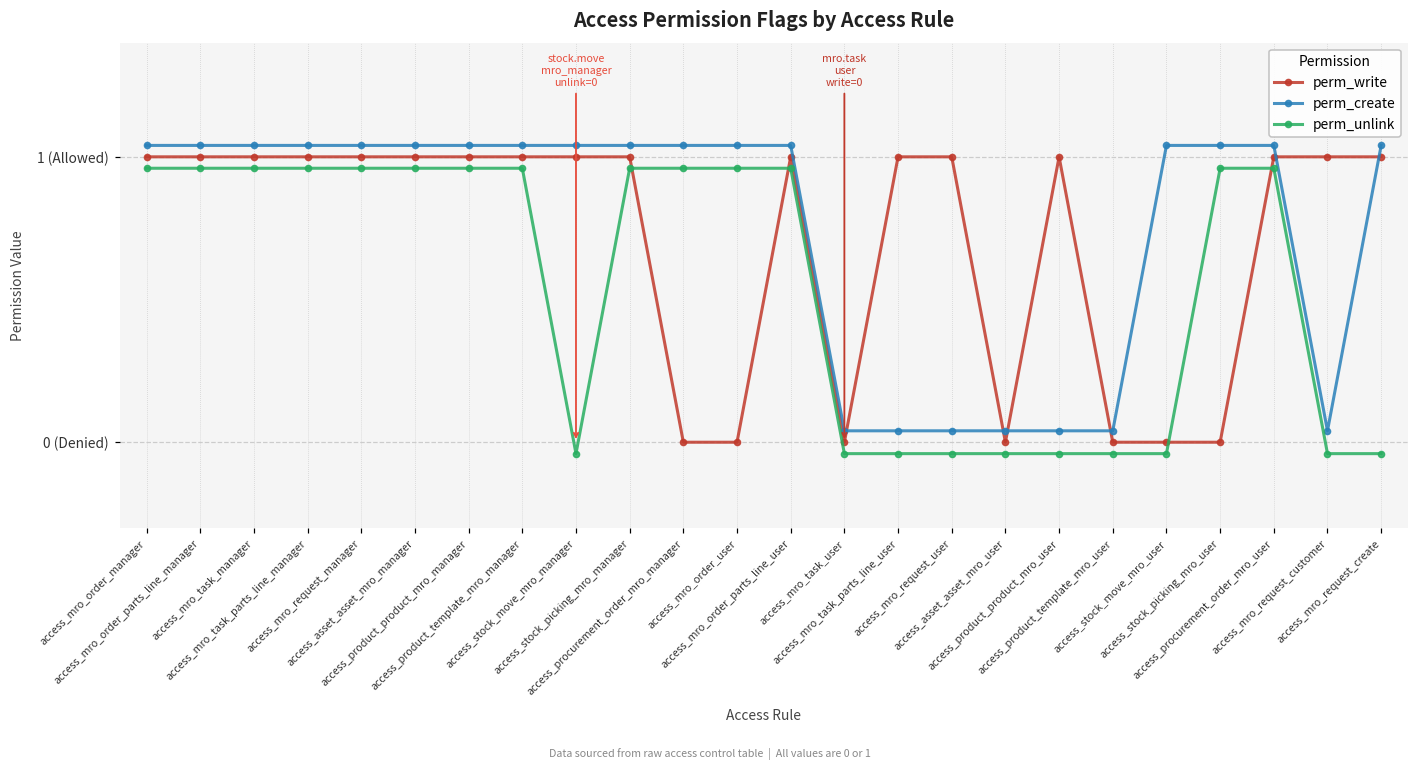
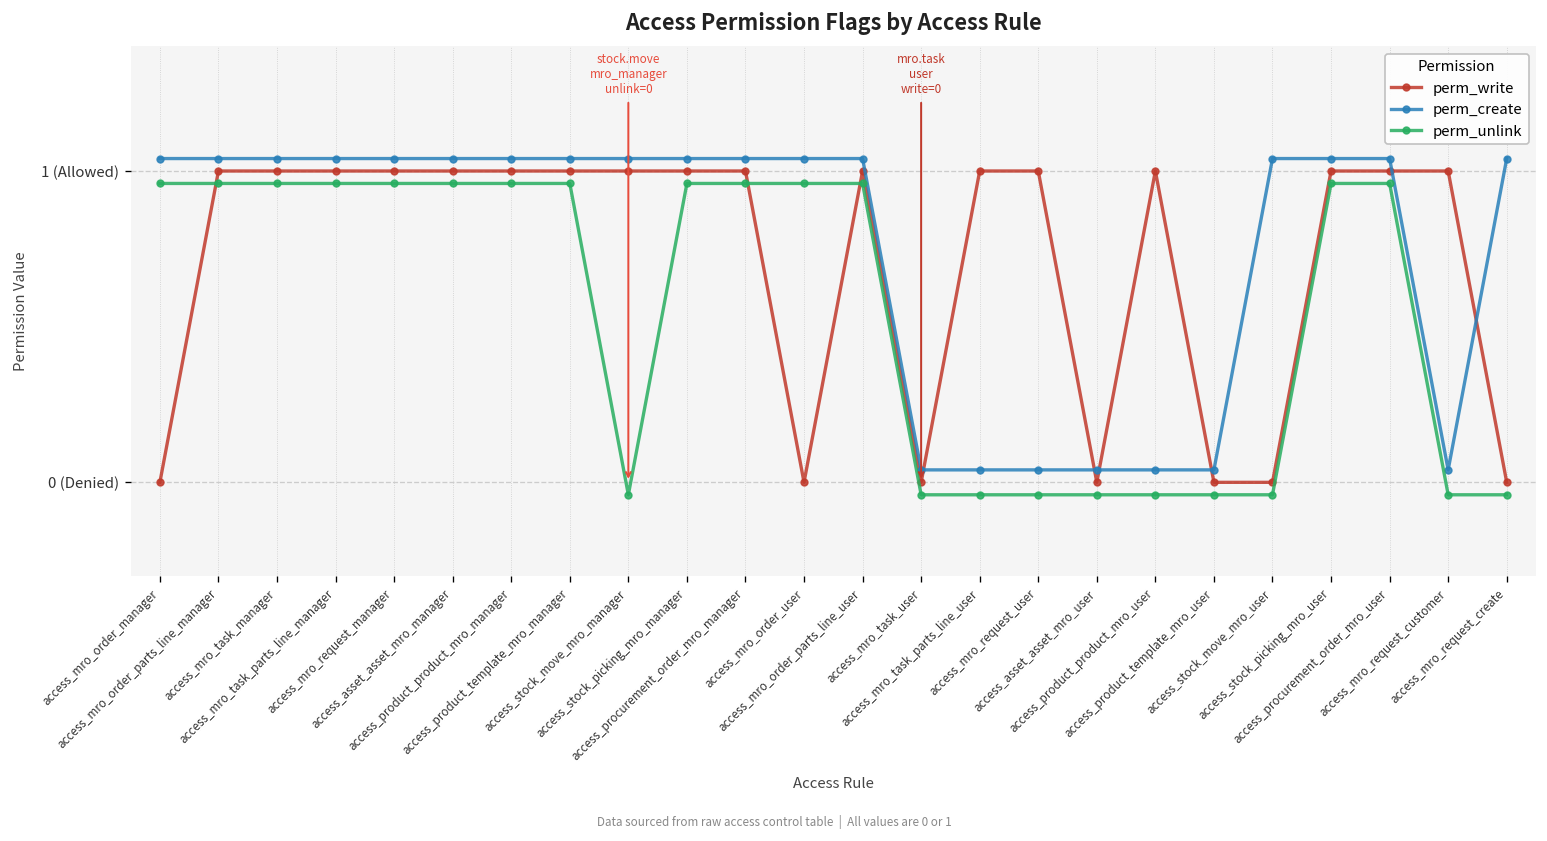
perm_write, access_mro_order_manager: 1 (Allowed) -> 0 (Allowed)
perm_write, access_procurement_order_mro_manager: 0 (Allowed) -> 1 (Allowed)
perm_write, access_stock_picking_mro_user: 0 (Allowed) -> 1 (Allowed)
perm_write, access_mro_request_create: 1 (Allowed) -> 0 (Allowed)
